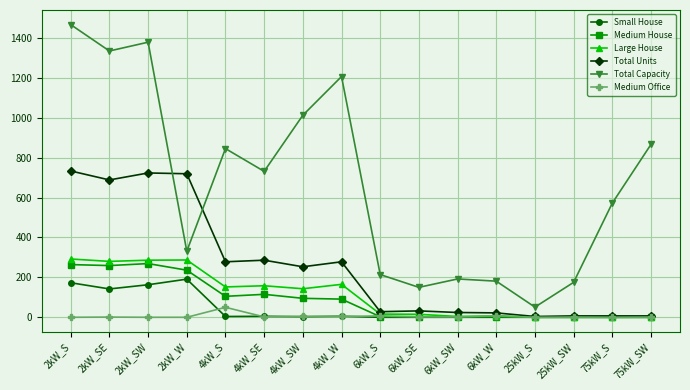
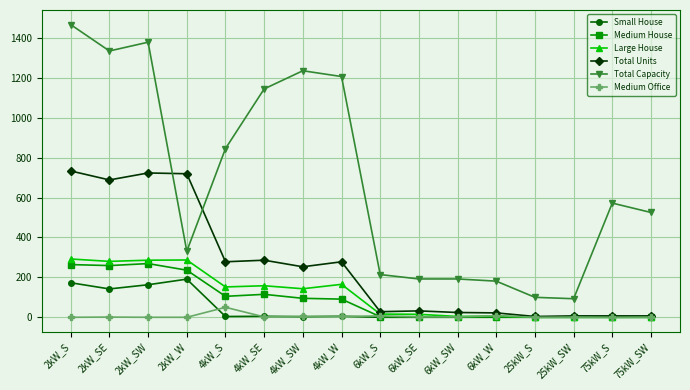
Total Capacity, 4kW_SE: 730 -> 1140
Total Capacity, 4kW_SW: 1010 -> 1240
Total Capacity, 6kW_SE: 150 -> 190
Total Capacity, 25kW_S: 50 -> 100
Total Capacity, 25kW_SW: 180 -> 90
Total Capacity, 75kW_SW: 870 -> 530
